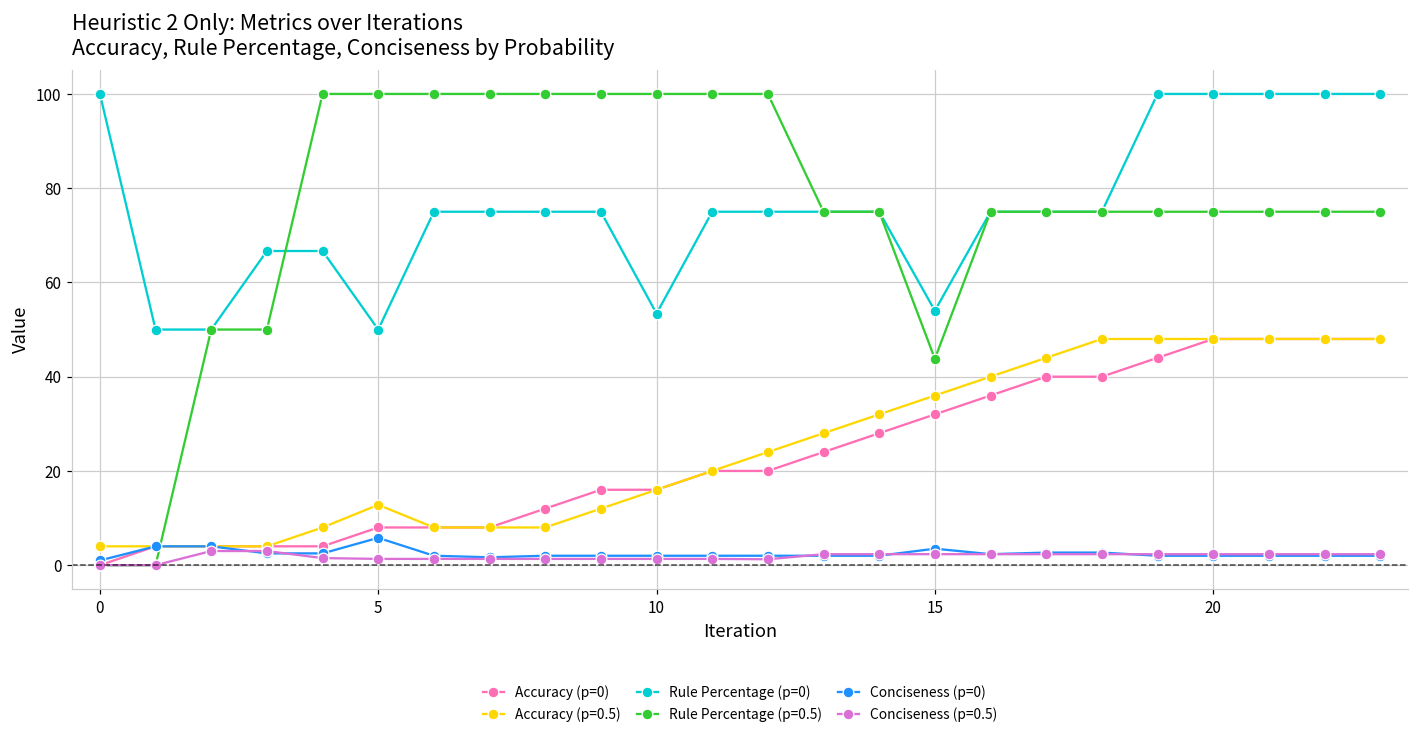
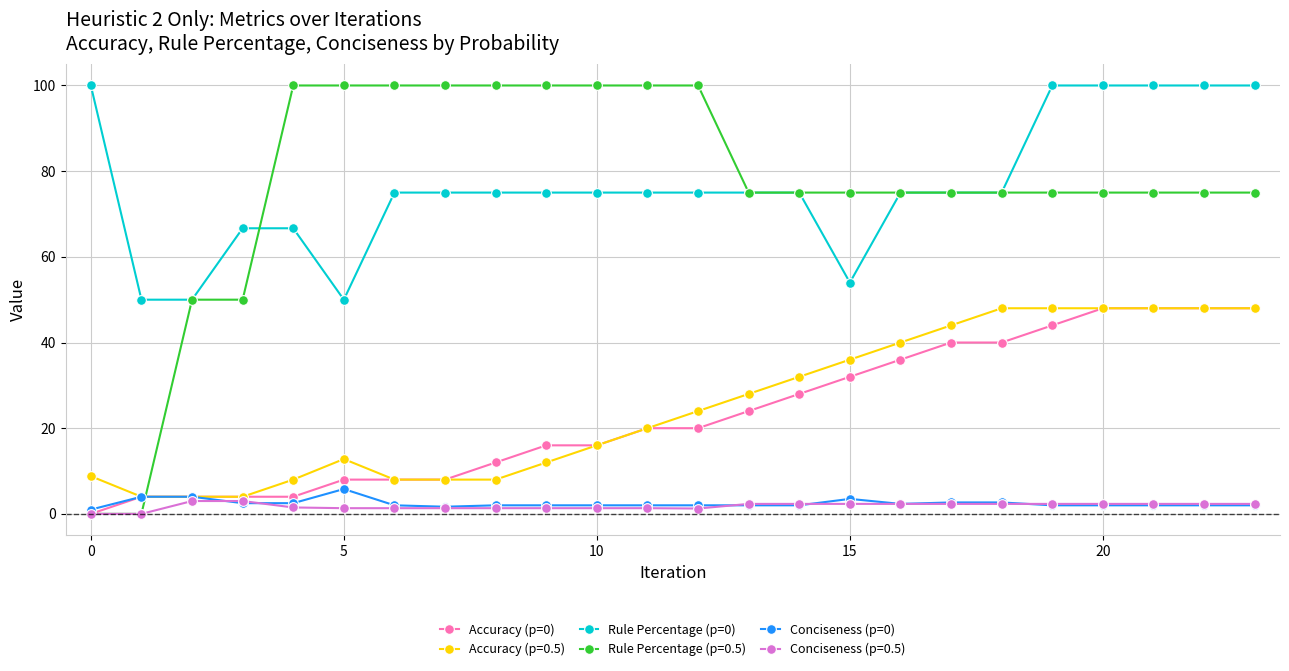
Accuracy (p=0.5), 0: 4 -> 9
Rule Percentage (p=0), 10: 53 -> 75
Rule Percentage (p=0.5), 15: 44 -> 75
